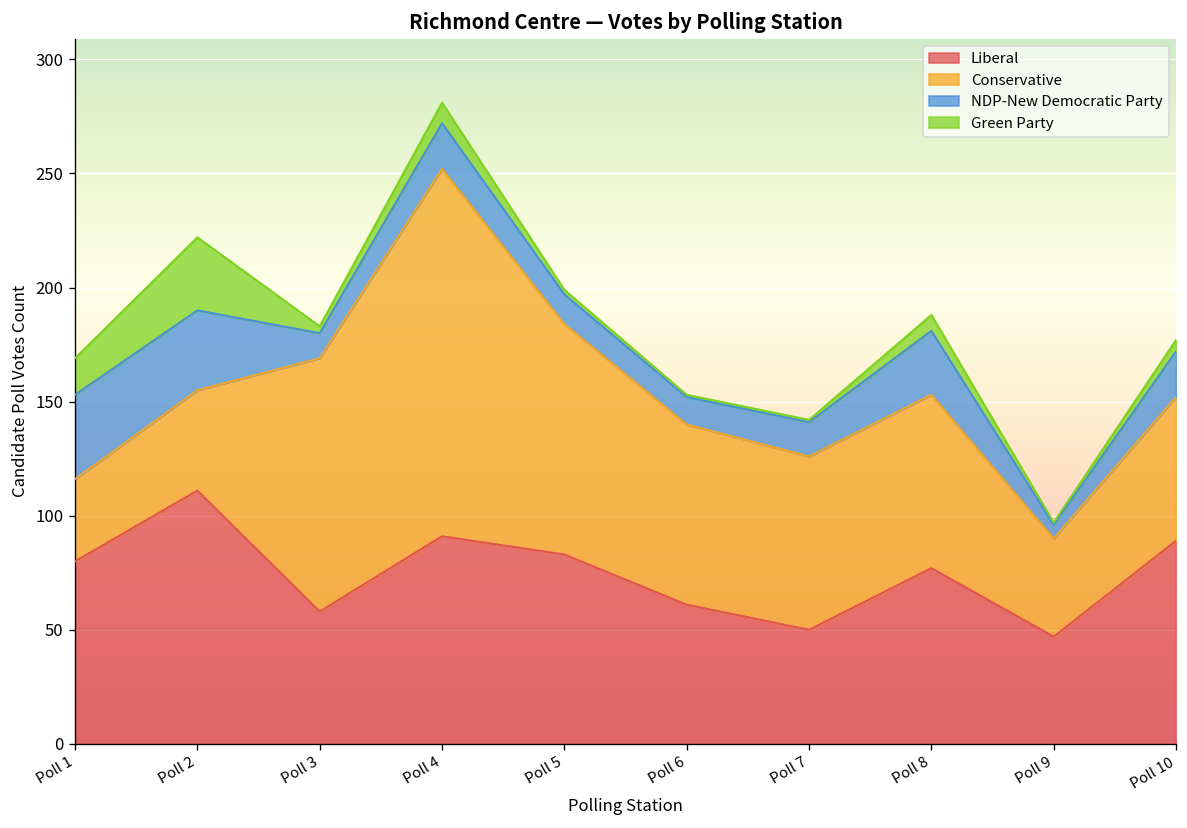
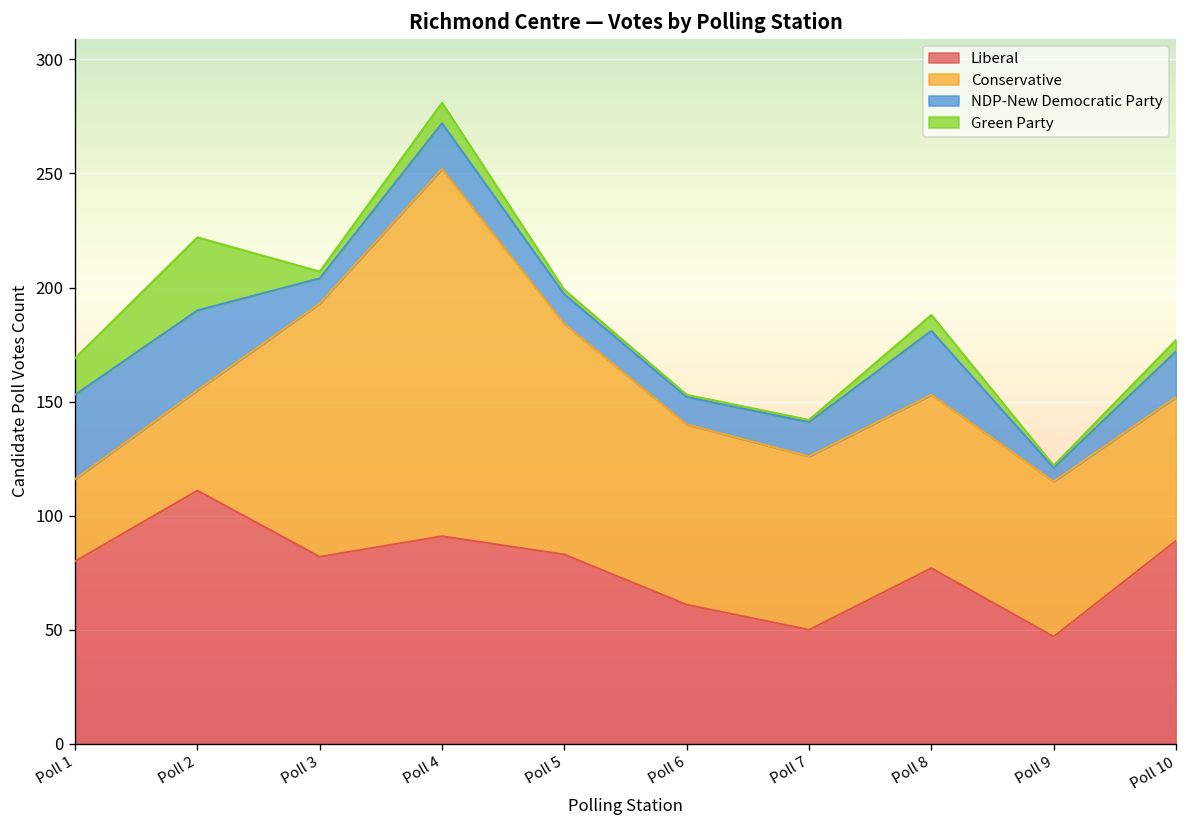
Liberal, Poll 3: 58 -> 82
Conservative, Poll 9: 43 -> 68
